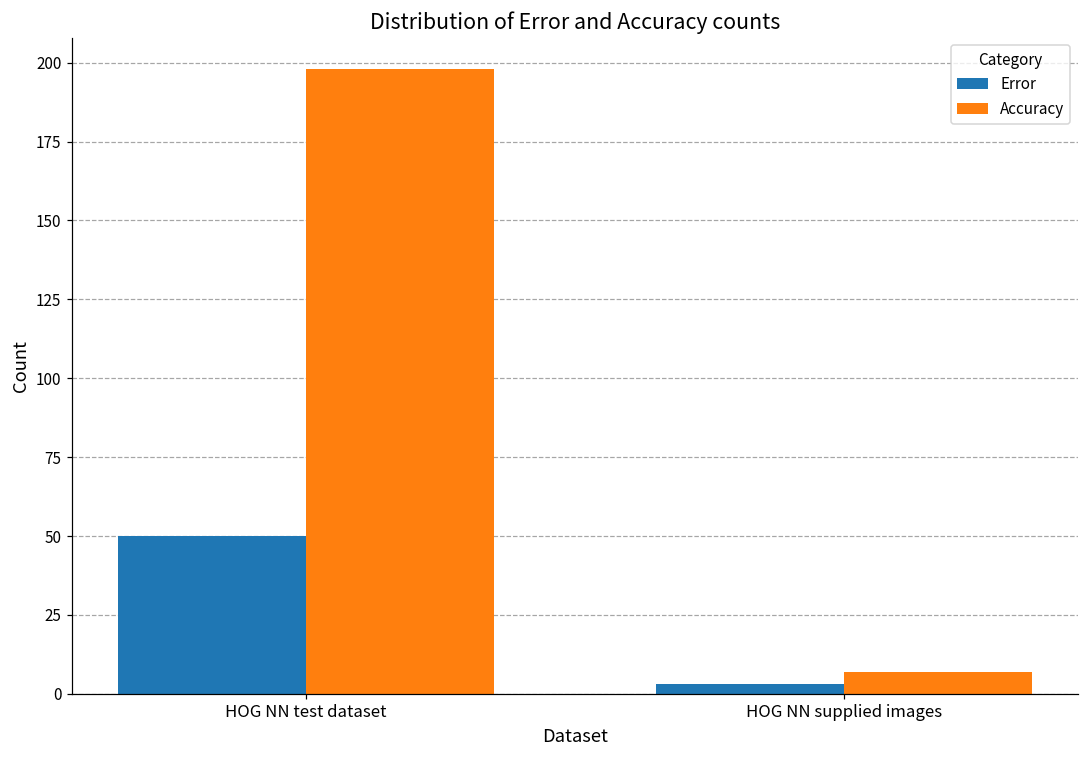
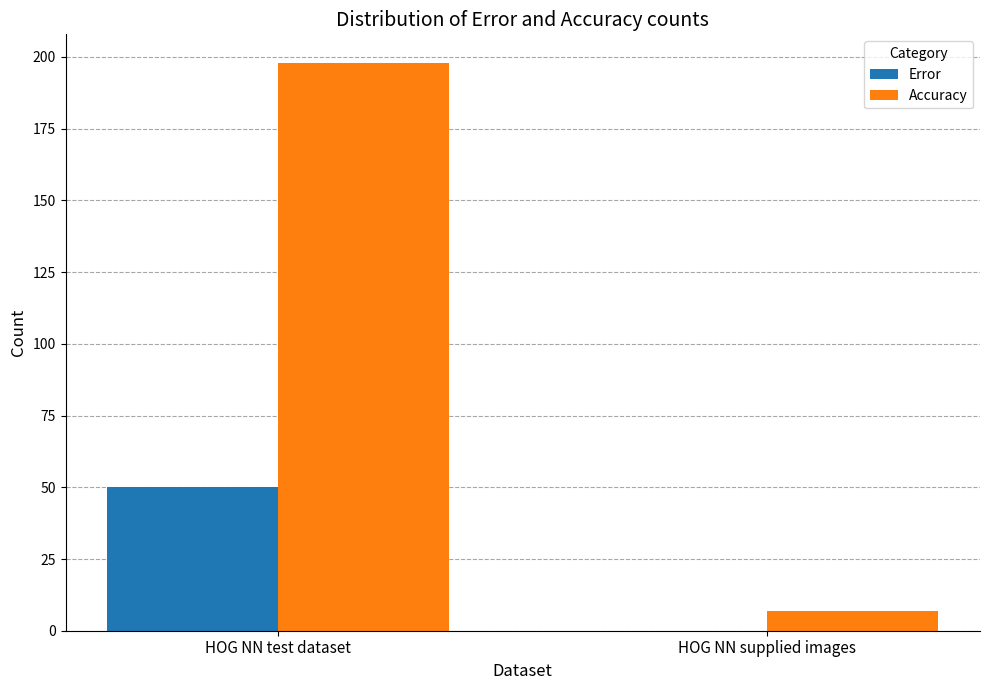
Error, HOG NN supplied images: 3 -> 0
